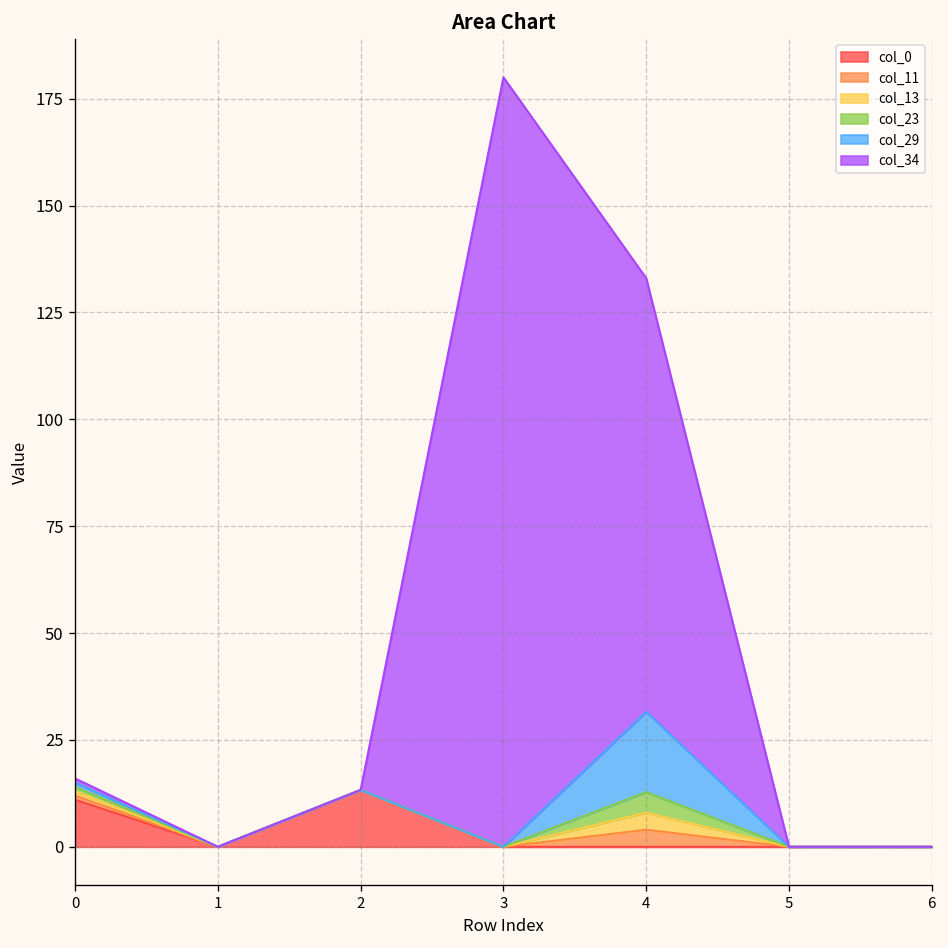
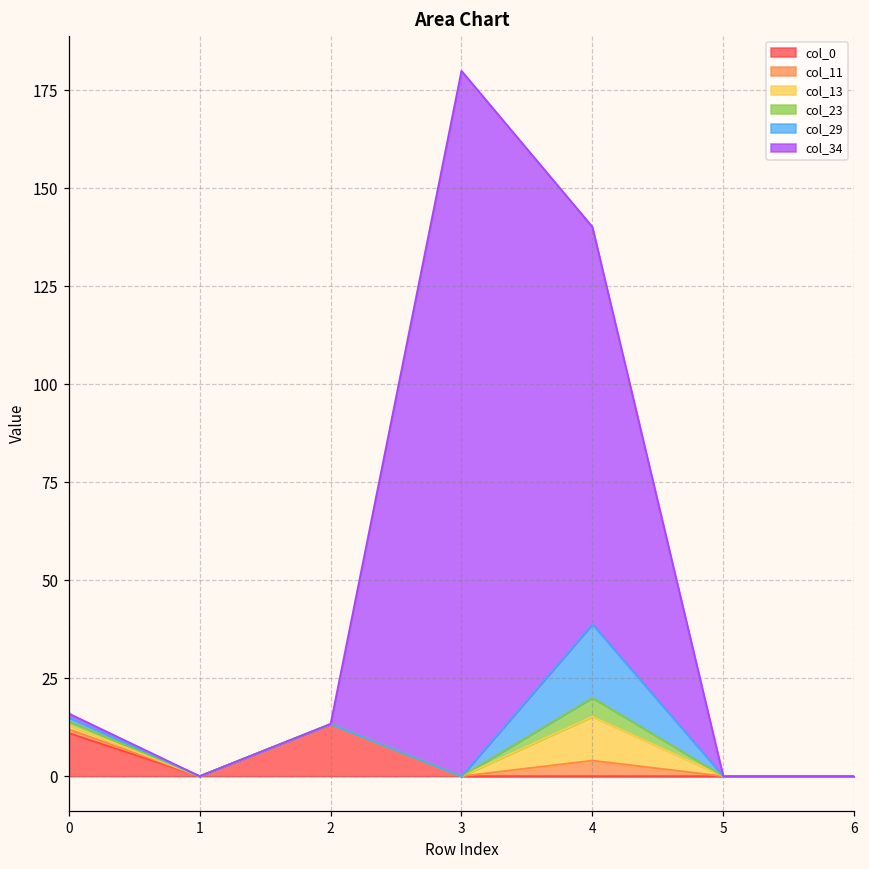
col_13, 4: 4 -> 11
